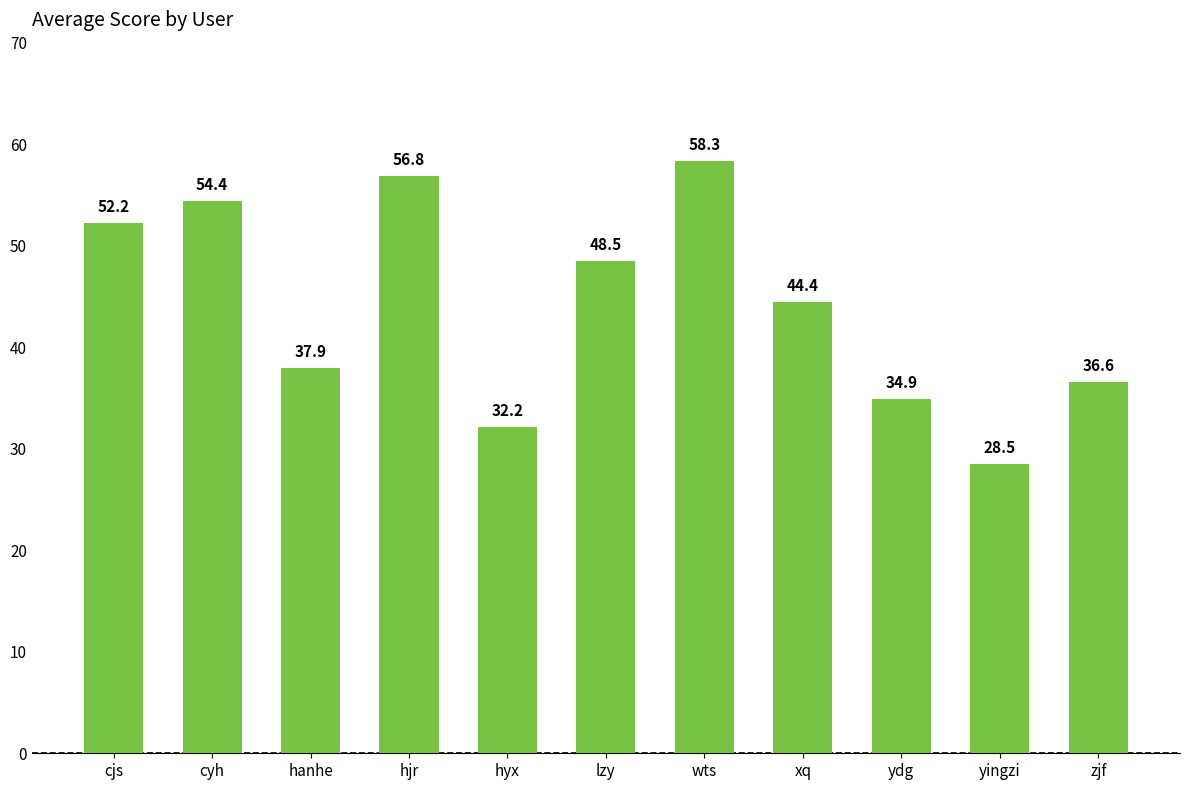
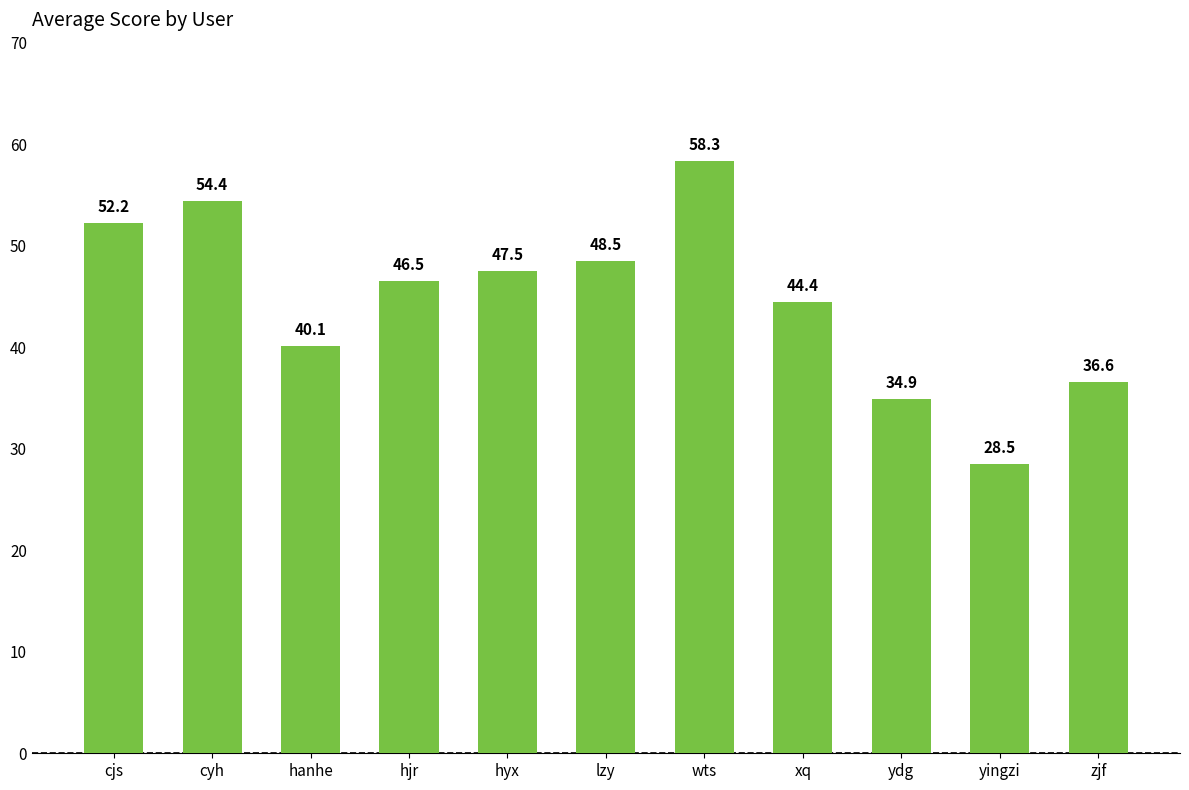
hanhe: 37.9 -> 40.1
hjr: 56.8 -> 46.5
hyx: 32.2 -> 47.5
